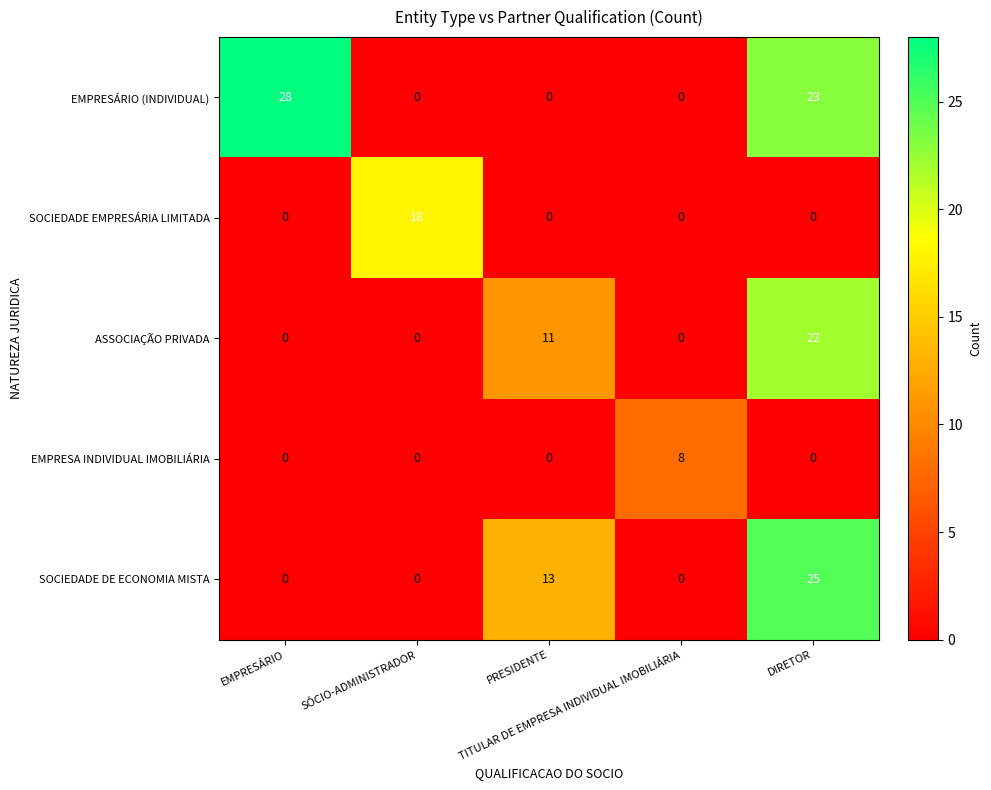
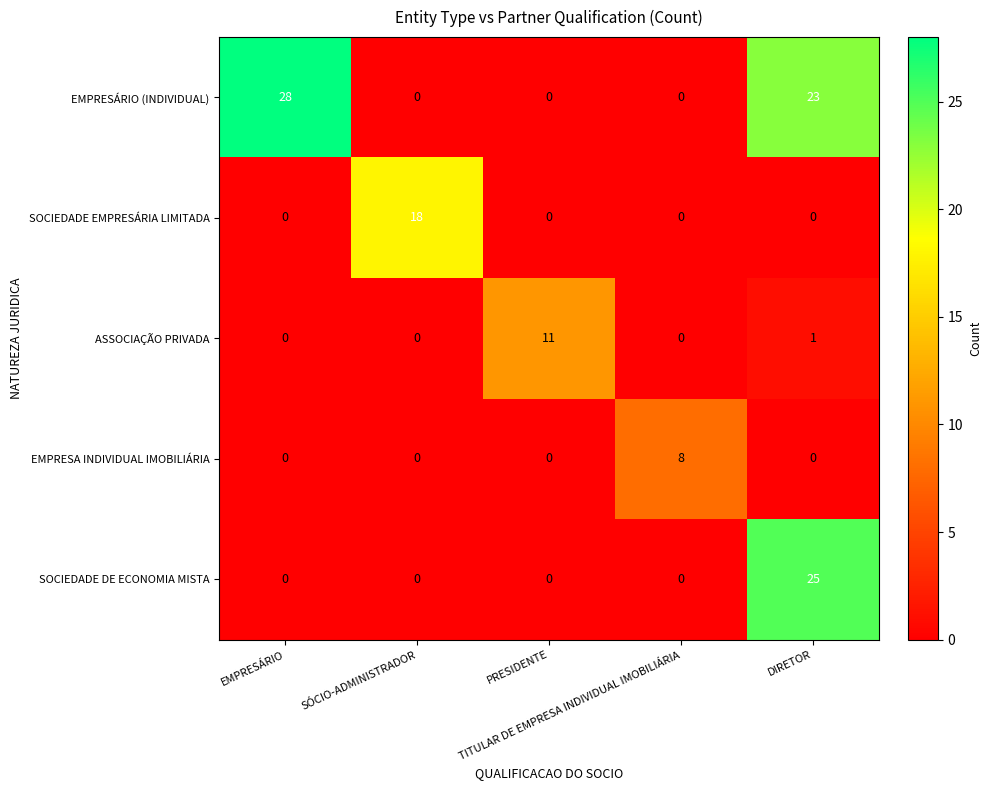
ASSOCIAÇÃO PRIVADA, DIRETOR: 22 -> 1
SOCIEDADE DE ECONOMIA MISTA, PRESIDENTE: 13 -> 0
